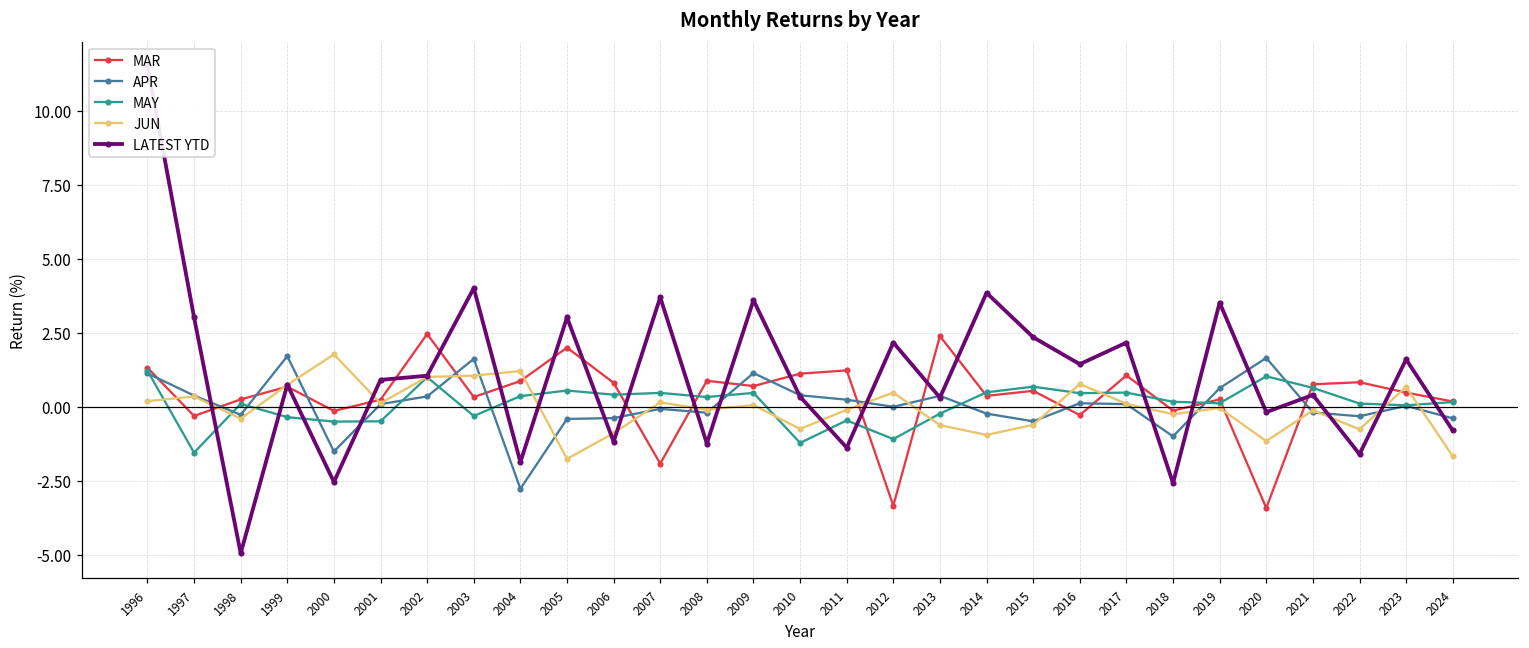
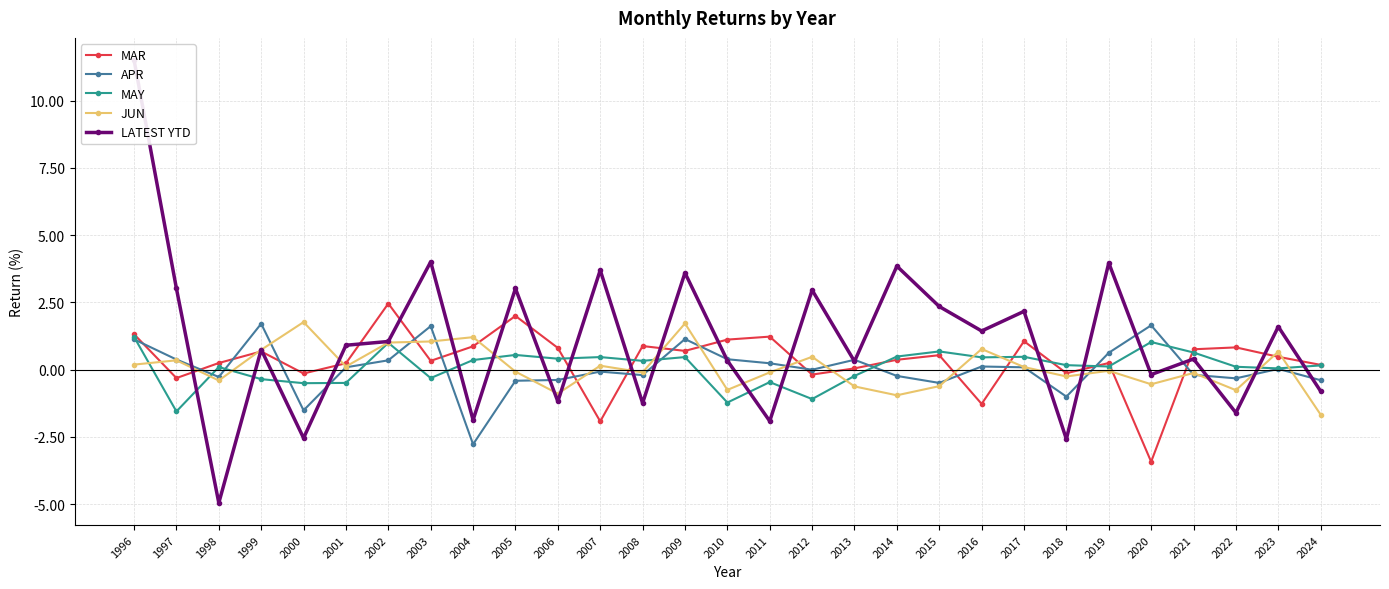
JUN, 2005: -1.8 -> -0.1
JUN, 2009: 0.1 -> 1.7
LATEST YTD, 2011: -1.4 -> -1.9
MAR, 2012: -3.3 -> -0.2
LATEST YTD, 2012: 2.2 -> 3.0
MAR, 2013: 2.4 -> 0.1
MAR, 2016: -0.3 -> -1.3
LATEST YTD, 2019: 3.5 -> 4.0
JUN, 2020: -1.2 -> -0.5
